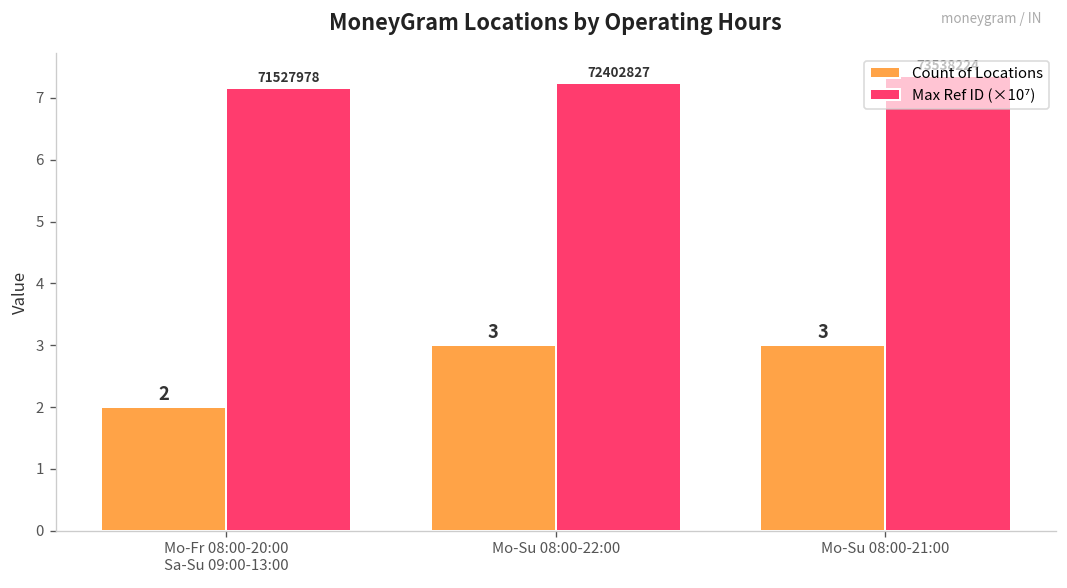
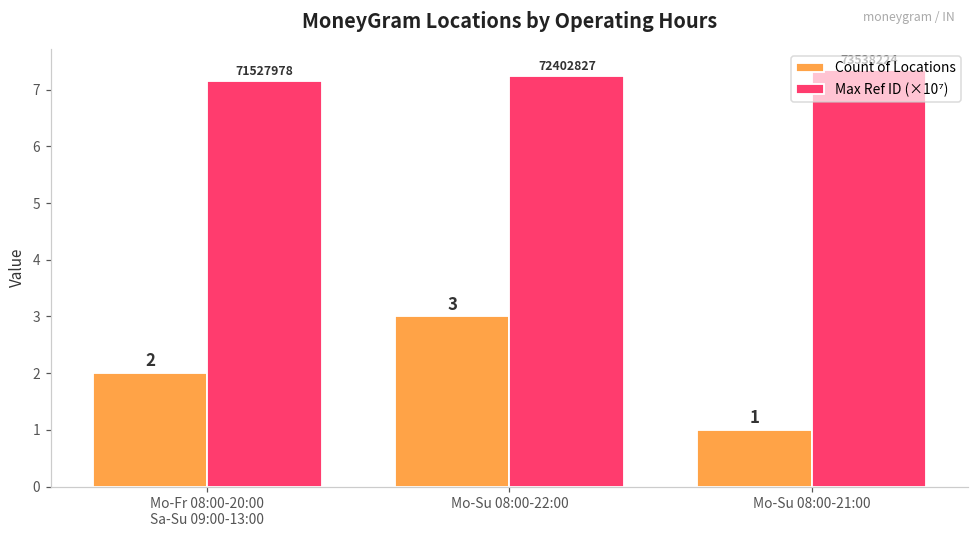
Count of Locations, Mo-Su 08:00-21:00: 3 -> 1
